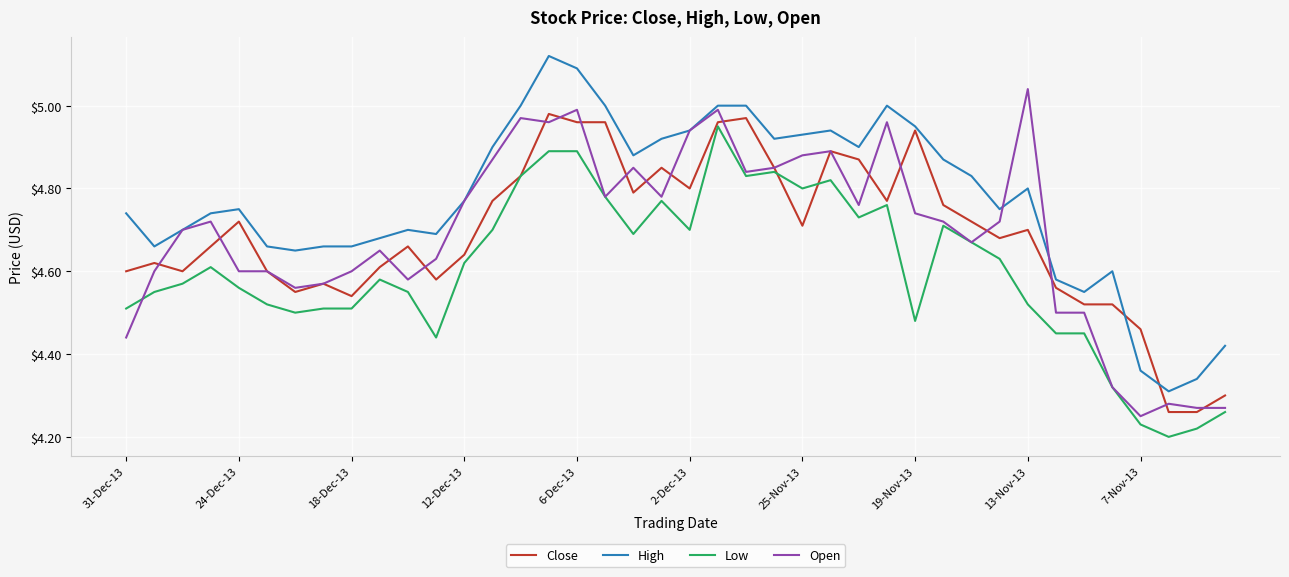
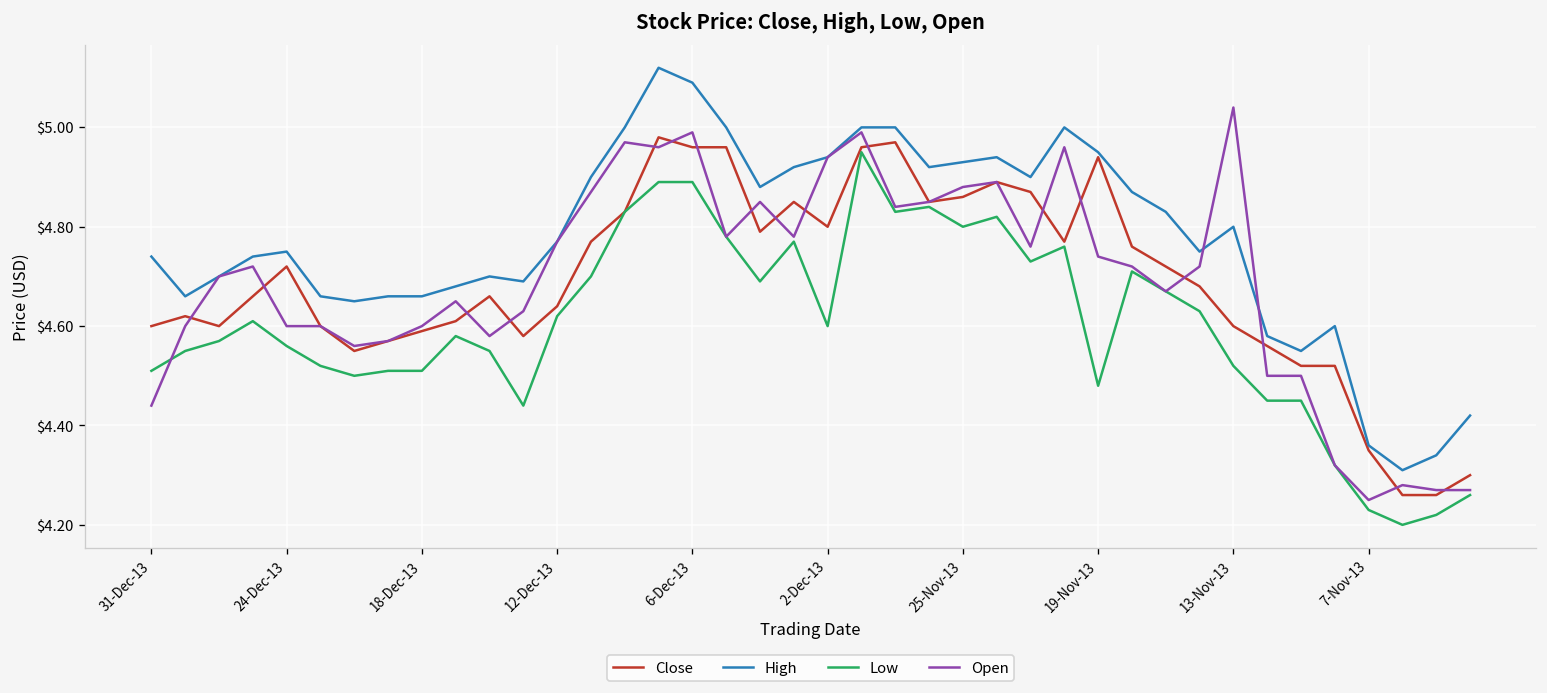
Close, 18-Dec-13: $4.54 -> $4.59
Low, 2-Dec-13: $4.7 -> $4.6
Close, 25-Nov-13: $4.71 -> $4.86
Close, 13-Nov-13: $4.7 -> $4.6
Close, 7-Nov-13: $4.46 -> $4.35
